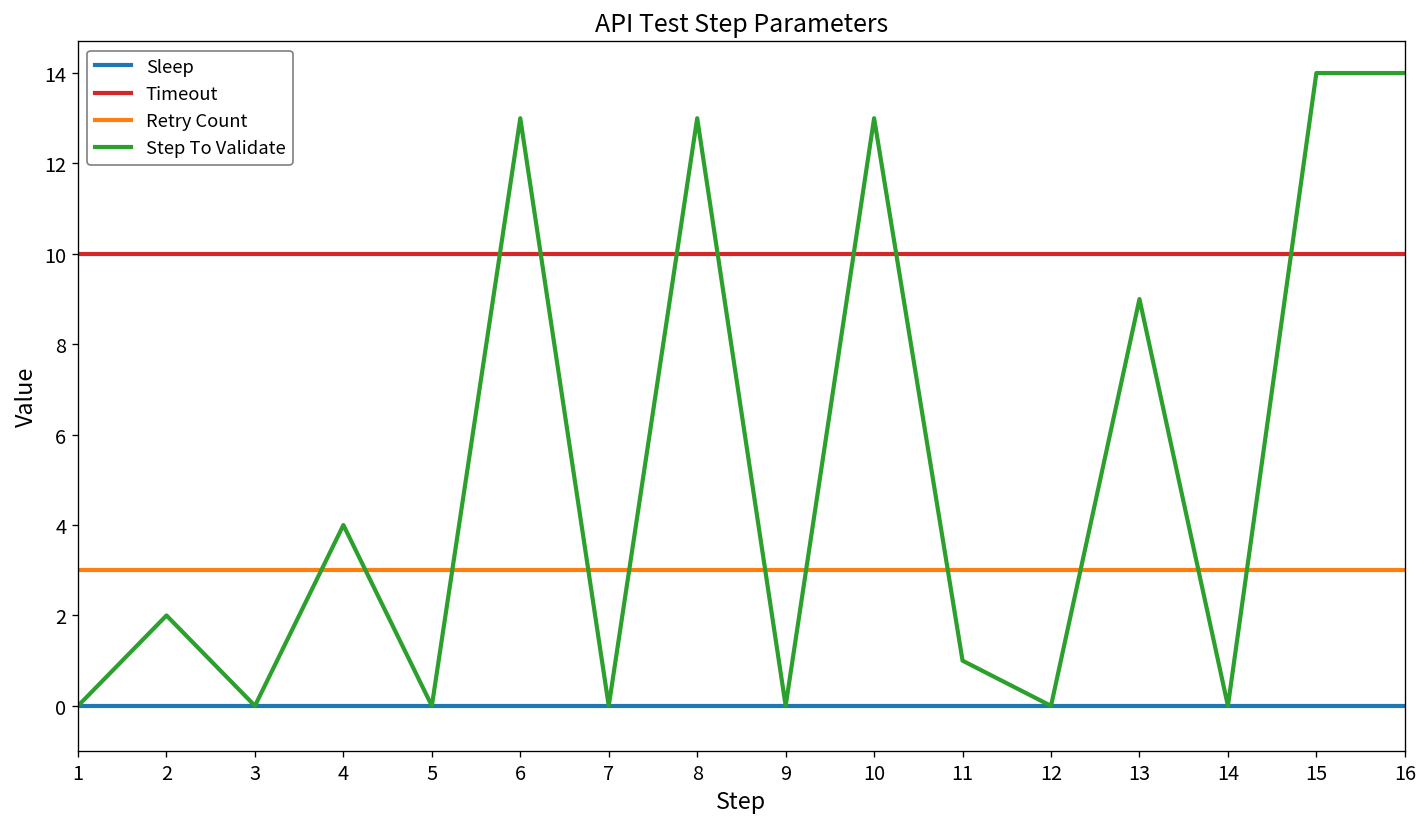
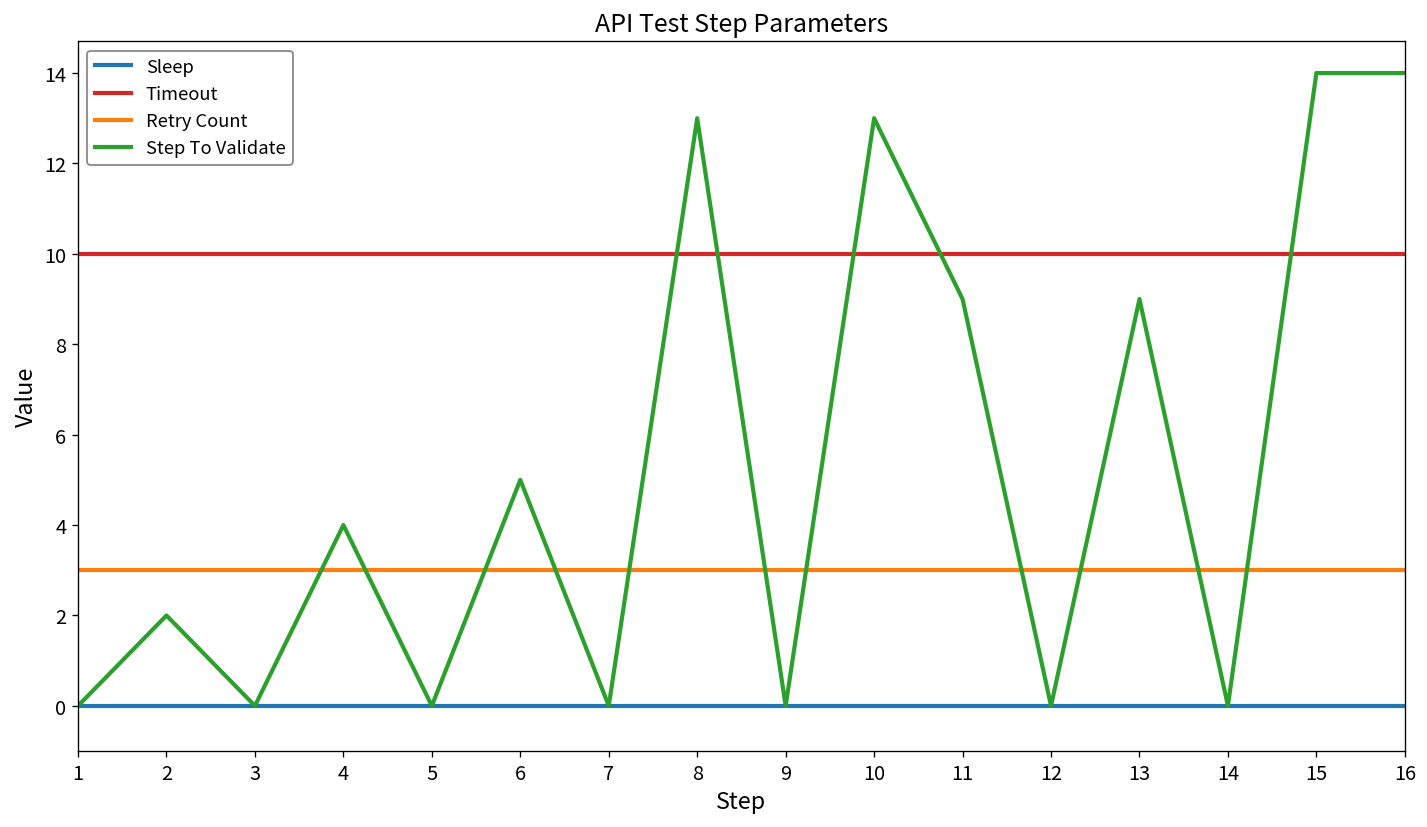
Step To Validate, 6: 13 -> 5
Step To Validate, 11: 1 -> 9
